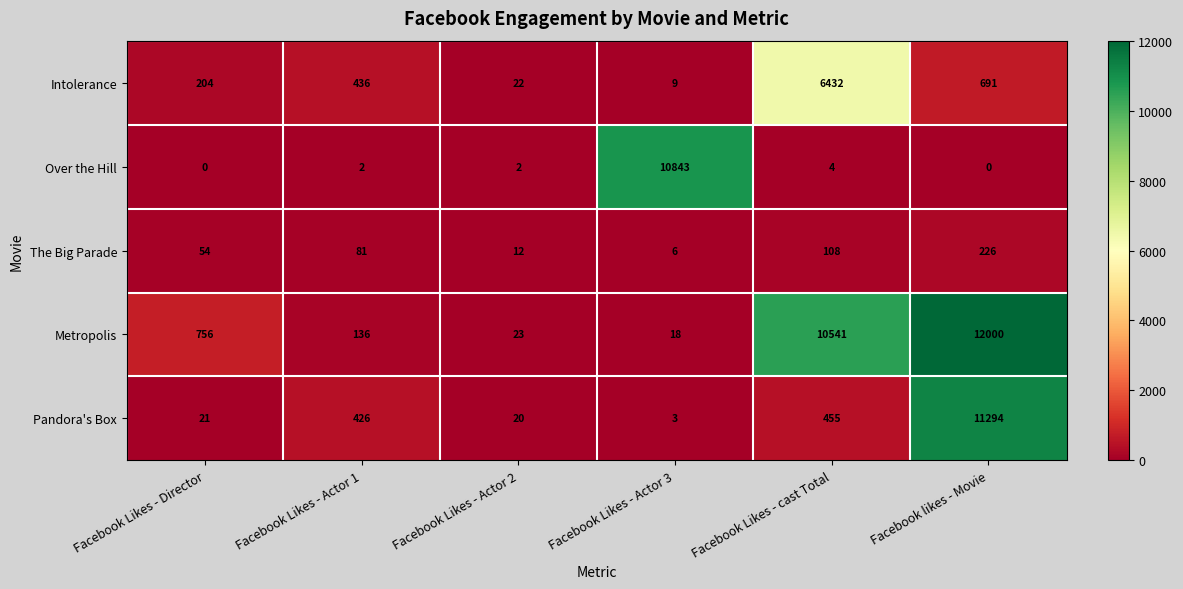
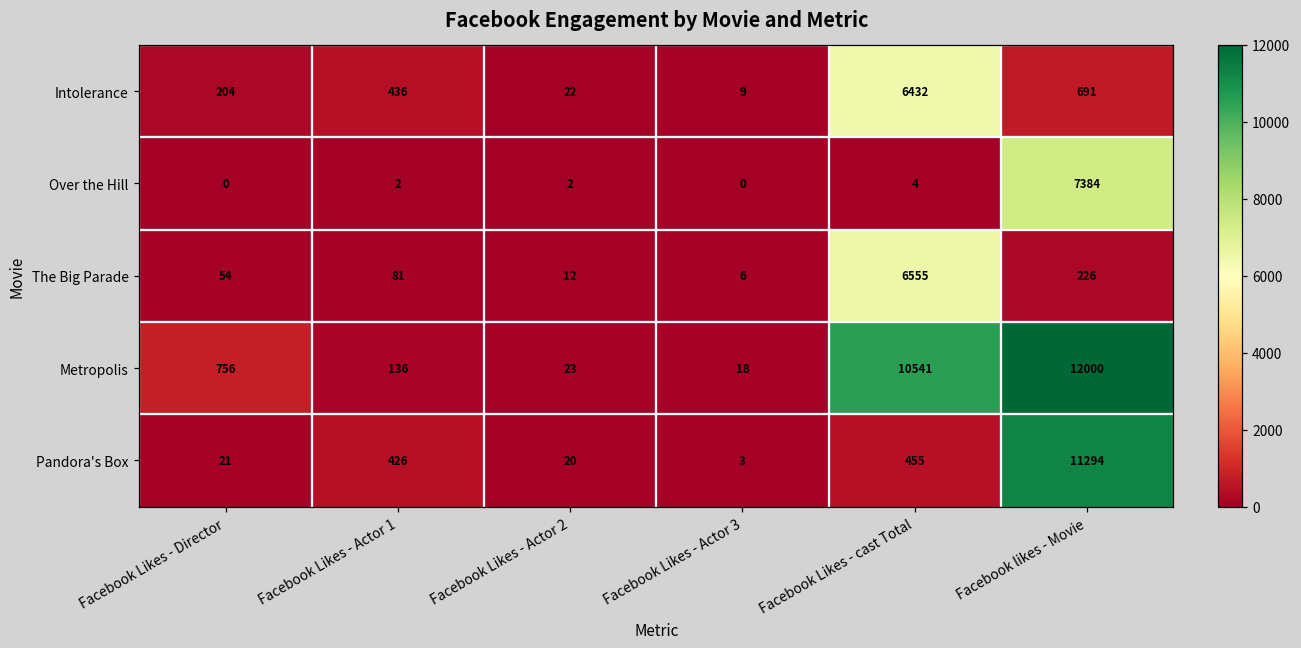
Over the Hill, Facebook Likes - Actor 3: 10843 -> 0
Over the Hill, Facebook likes - Movie: 0 -> 7384
The Big Parade, Facebook Likes - cast Total: 108 -> 6555
